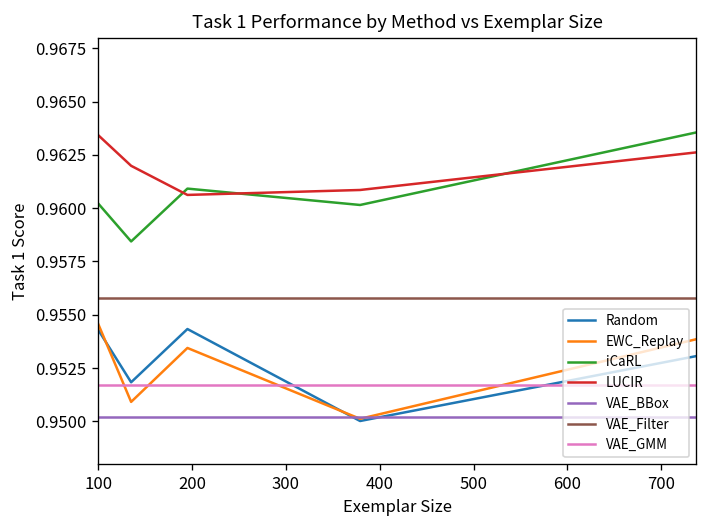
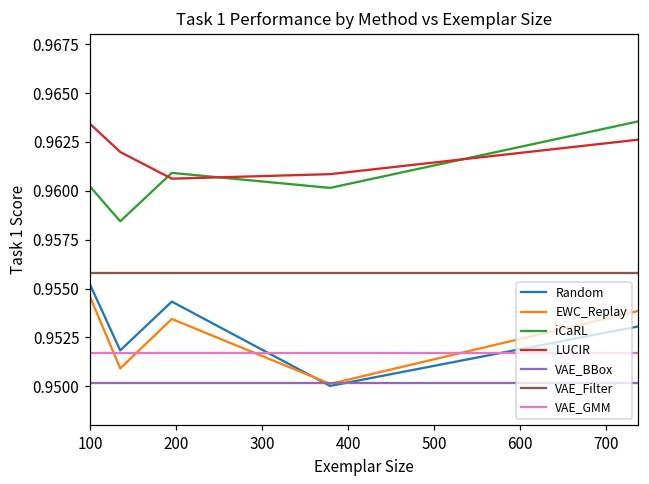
Random, 100: 0.9543 -> 0.9552
